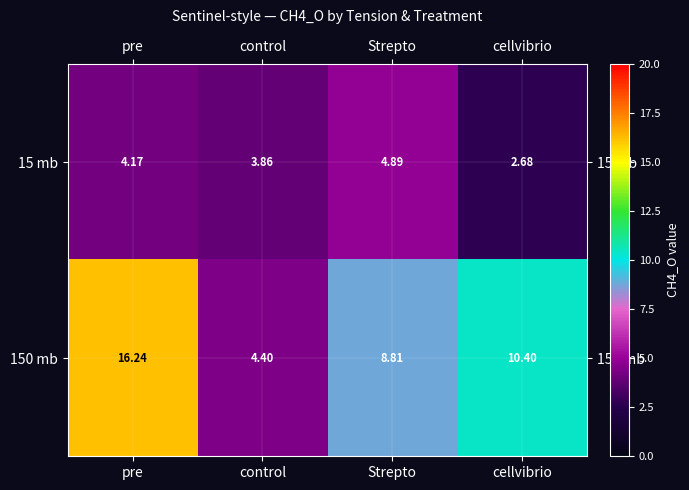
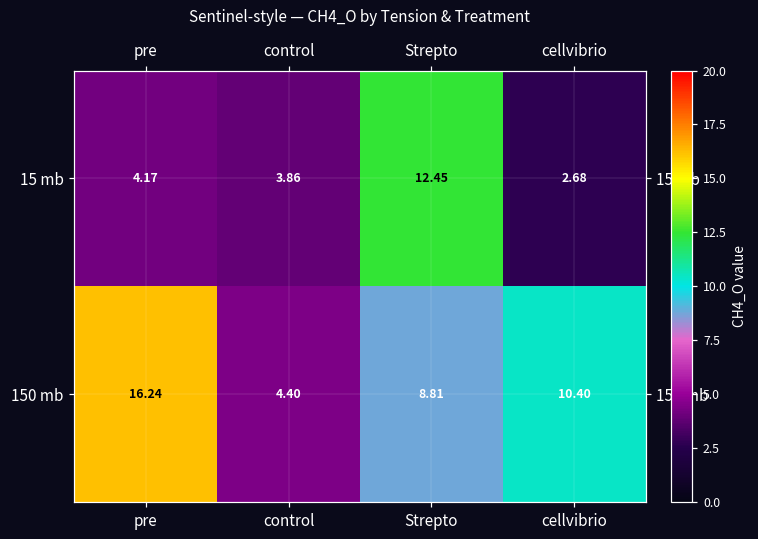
15 mb, Strepto: 4.89 -> 12.45
